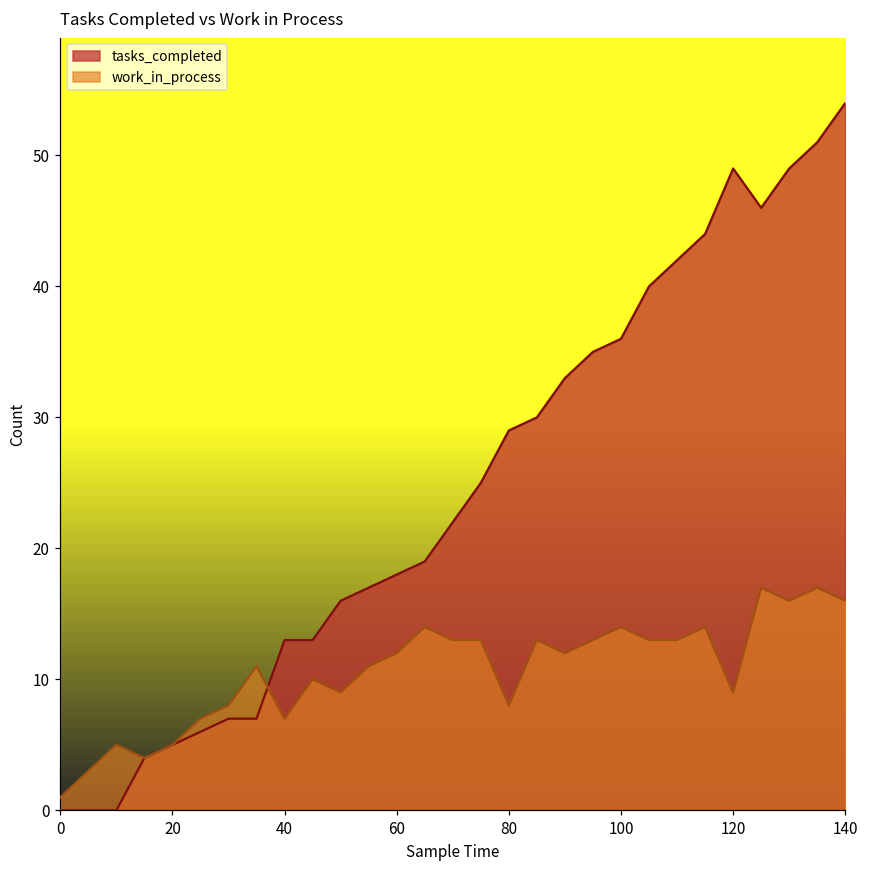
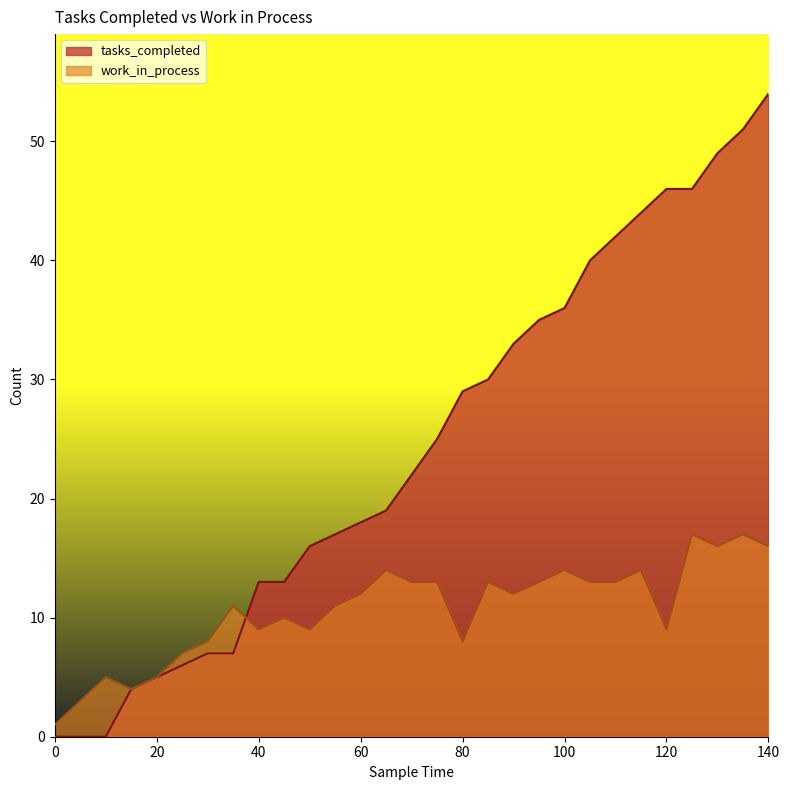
work_in_process, 40: 7 -> 9
tasks_completed, 120: 49 -> 46
